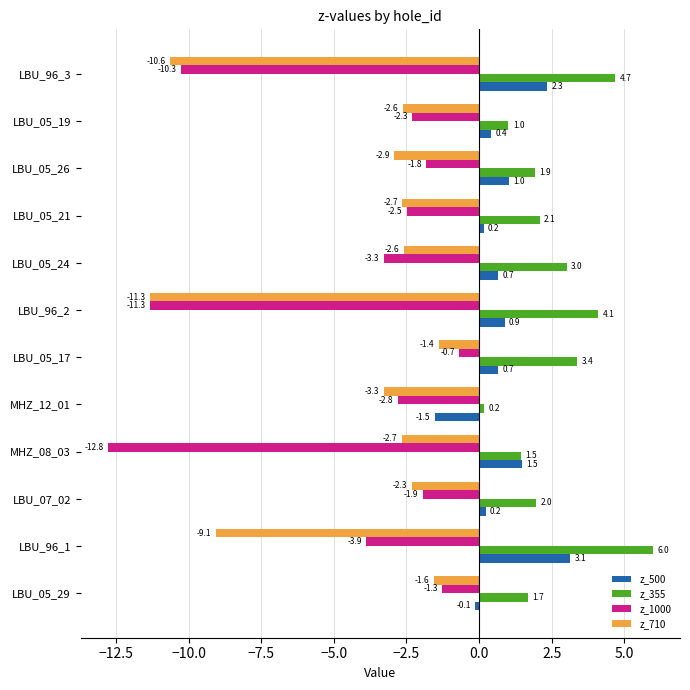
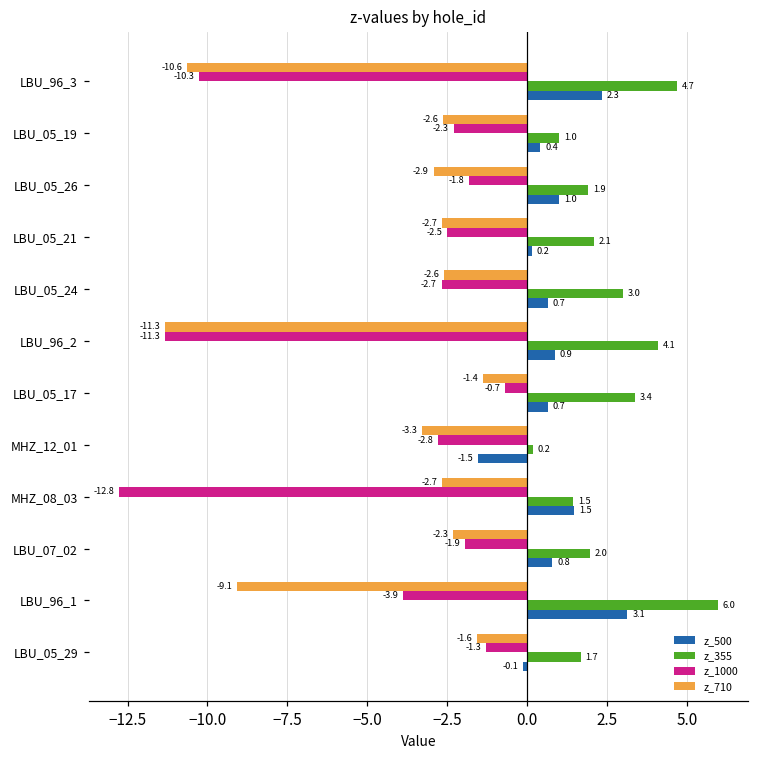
z_1000, LBU_05_24: -3.3 -> -2.7
z_500, LBU_07_02: 0.2 -> 0.8
